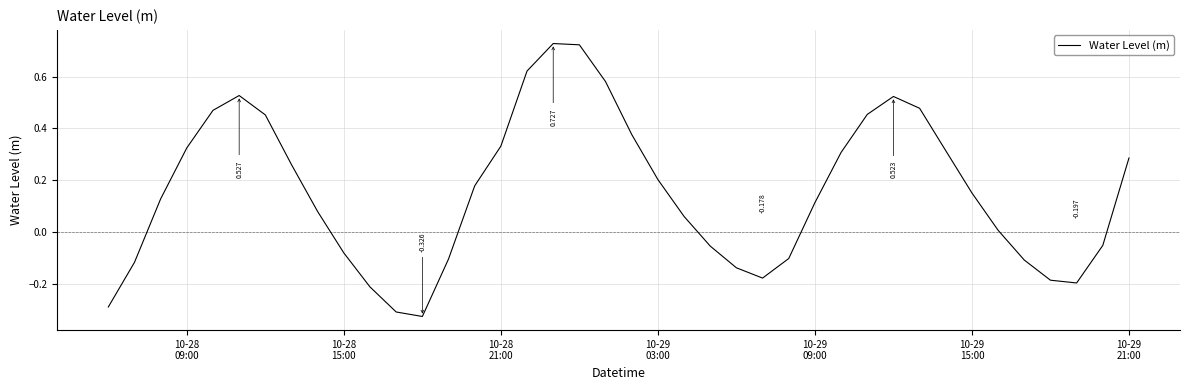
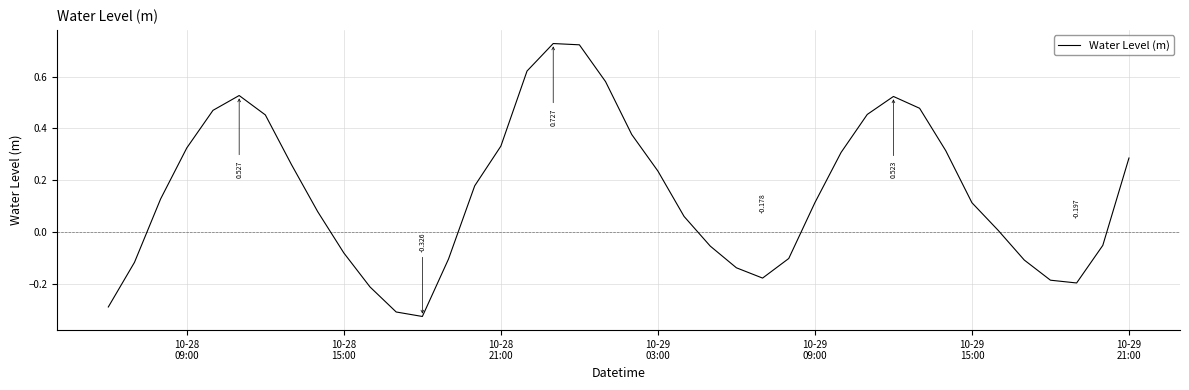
10-29 03:00: 0.20 -> 0.24
10-29 15:00: 0.15 -> 0.11
